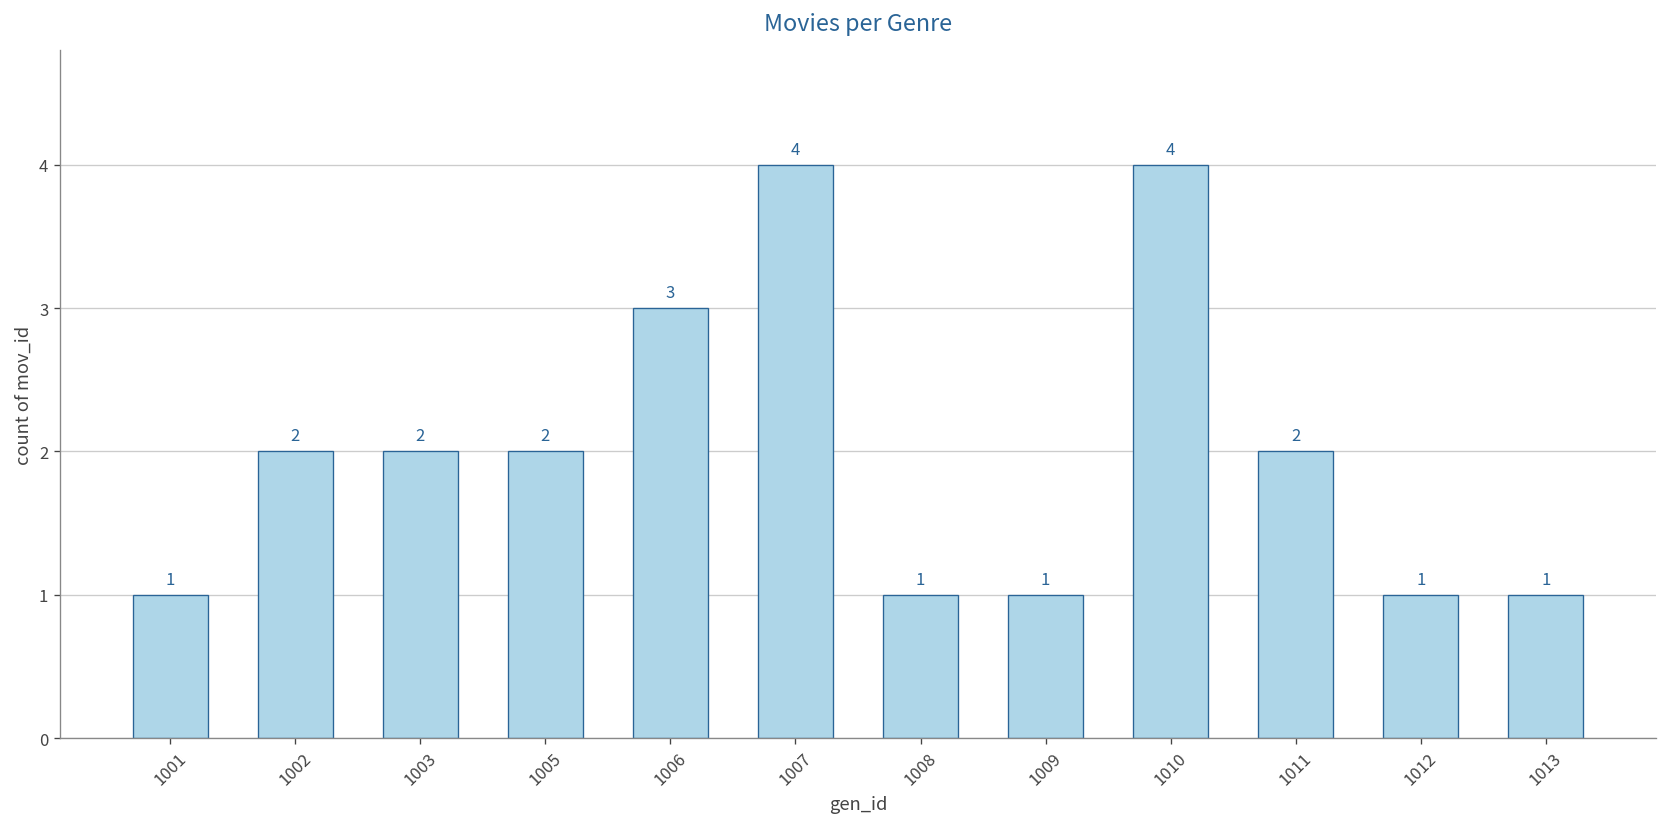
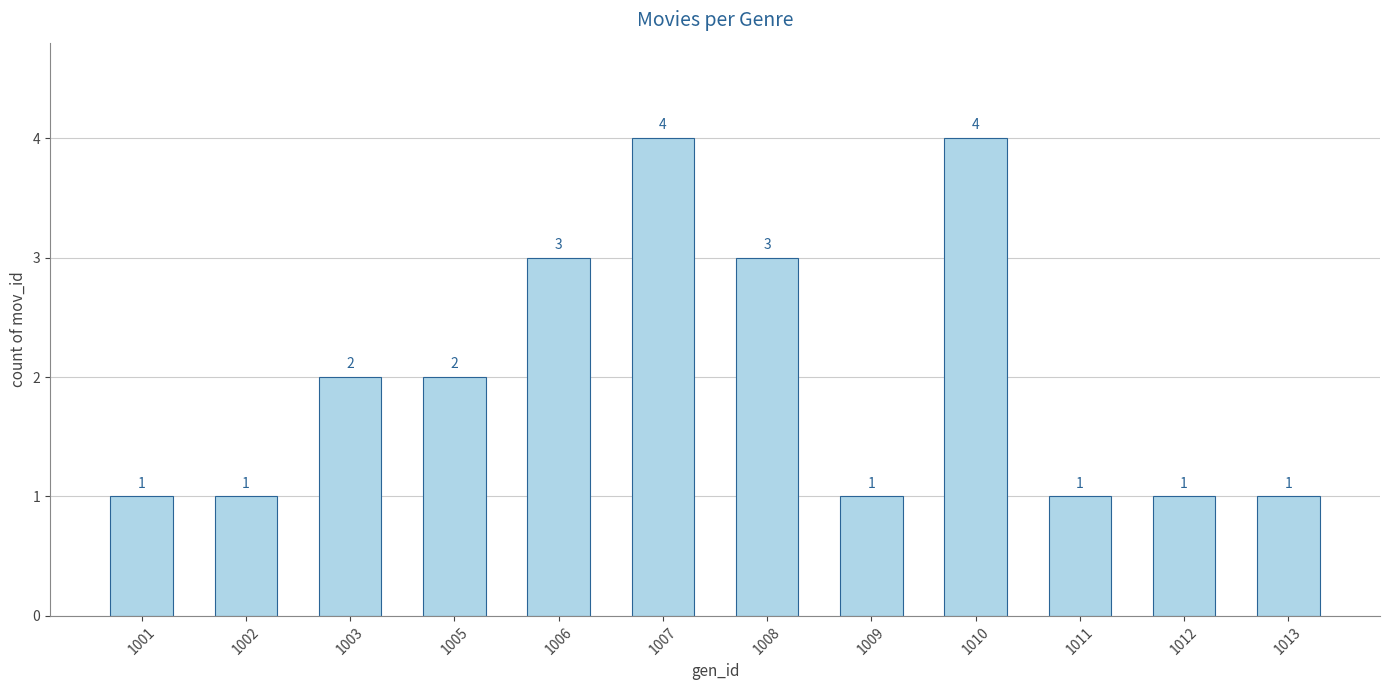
1002: 2 -> 1
1008: 1 -> 3
1011: 2 -> 1
